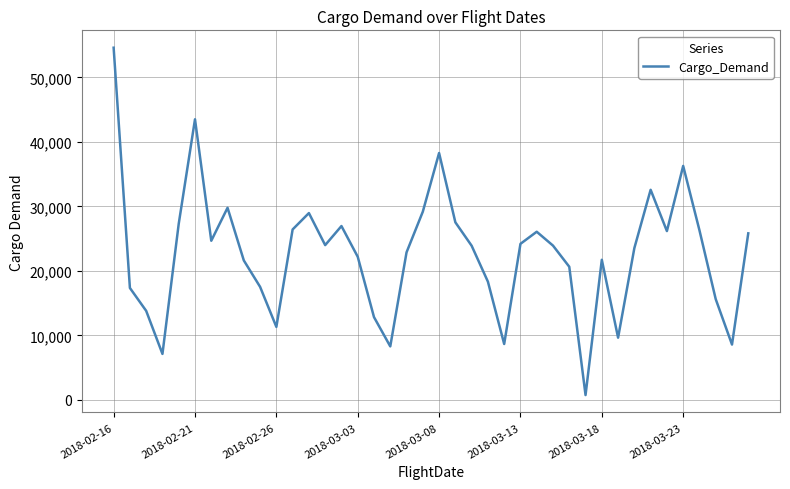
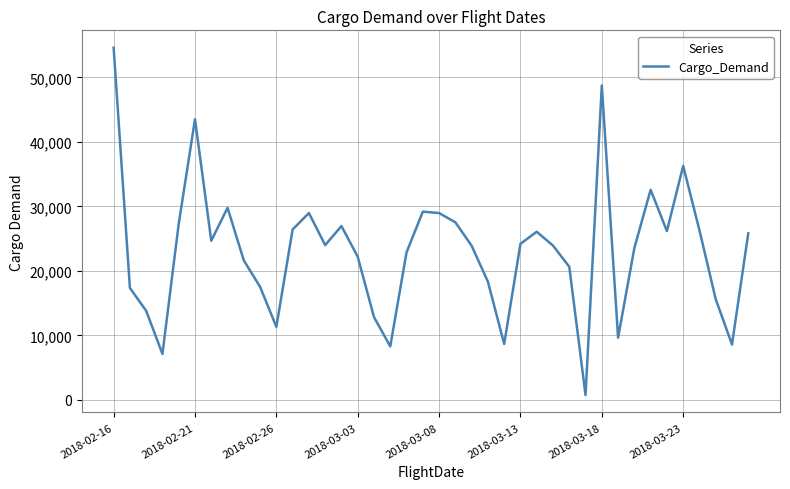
2018-03-08: 38,000 -> 29,000
2018-03-18: 22,000 -> 49,000
